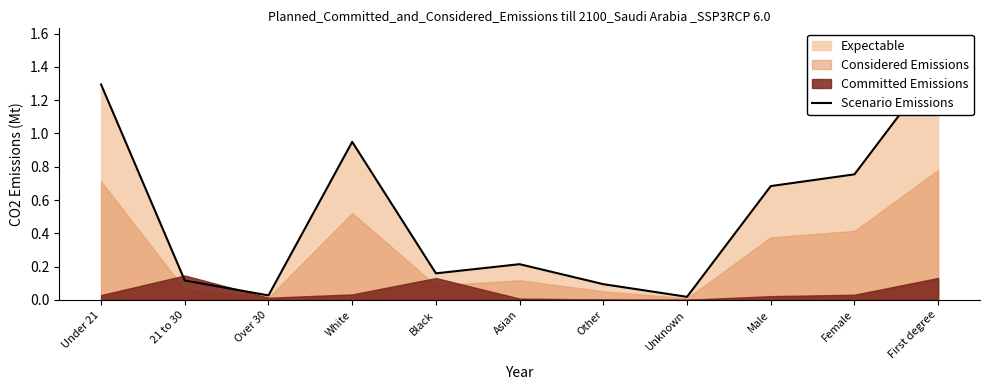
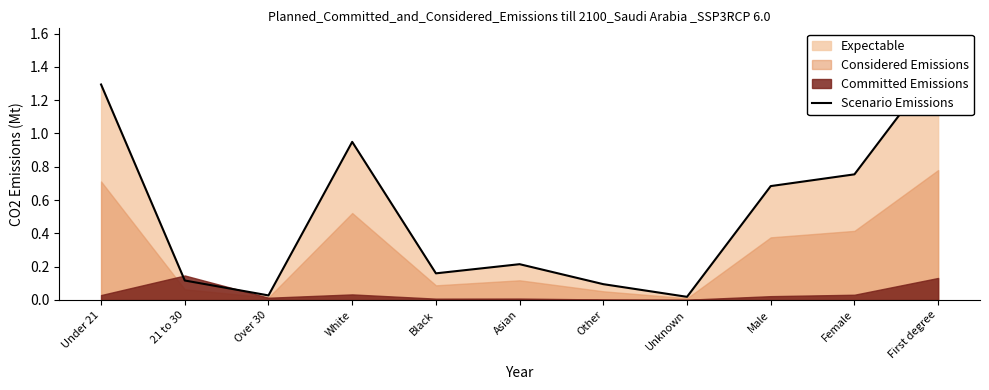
Committed Emissions, Black: 0.13 -> 0.01
